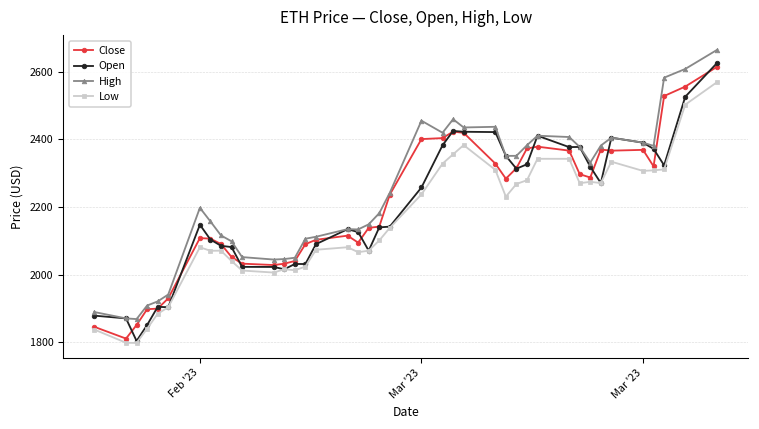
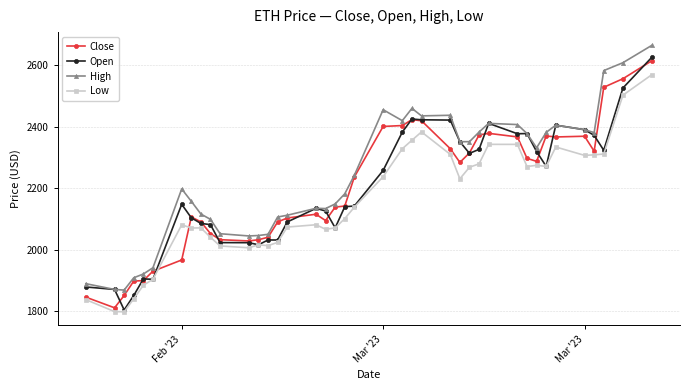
Close, Feb '23: 2110 -> 1970
